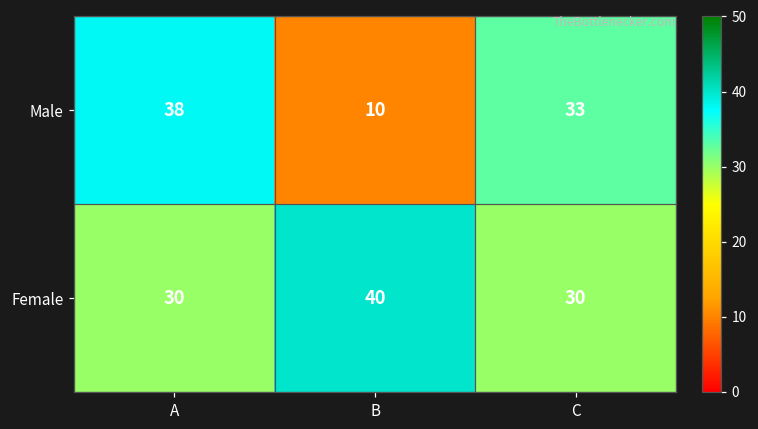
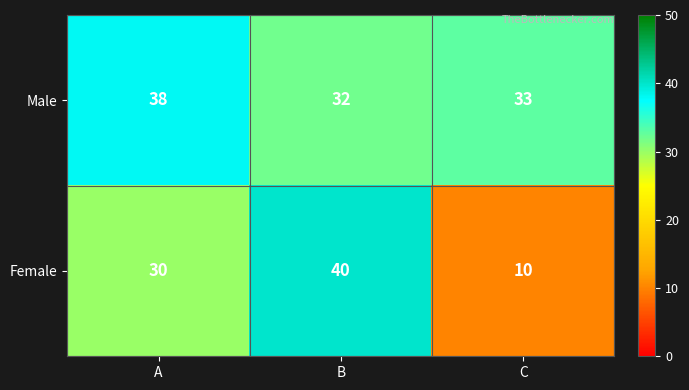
Male, B: 10 -> 32
Female, C: 30 -> 10
